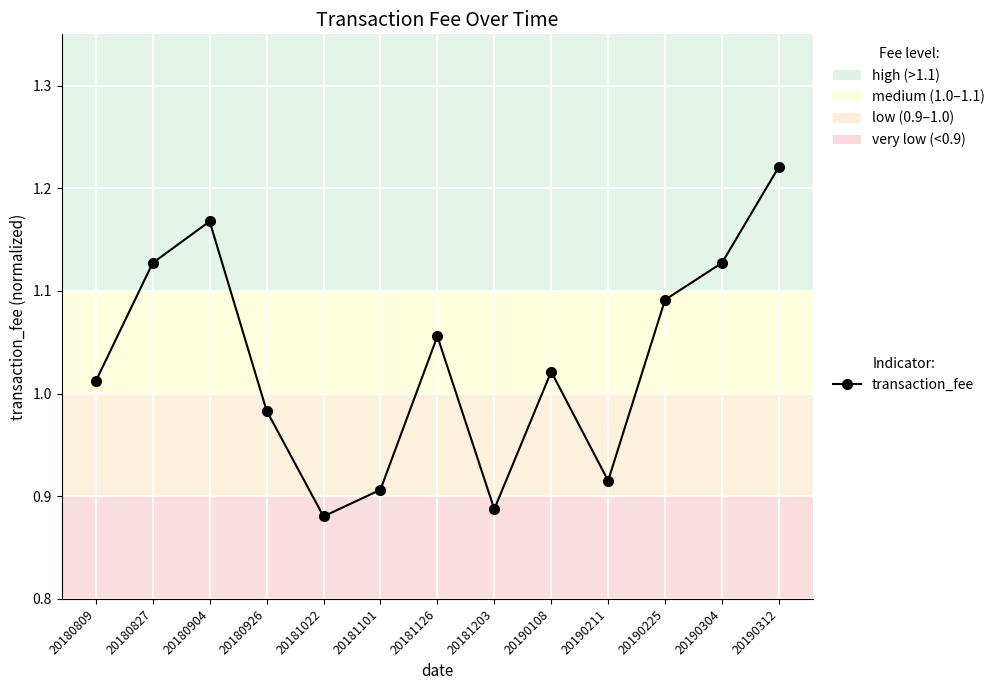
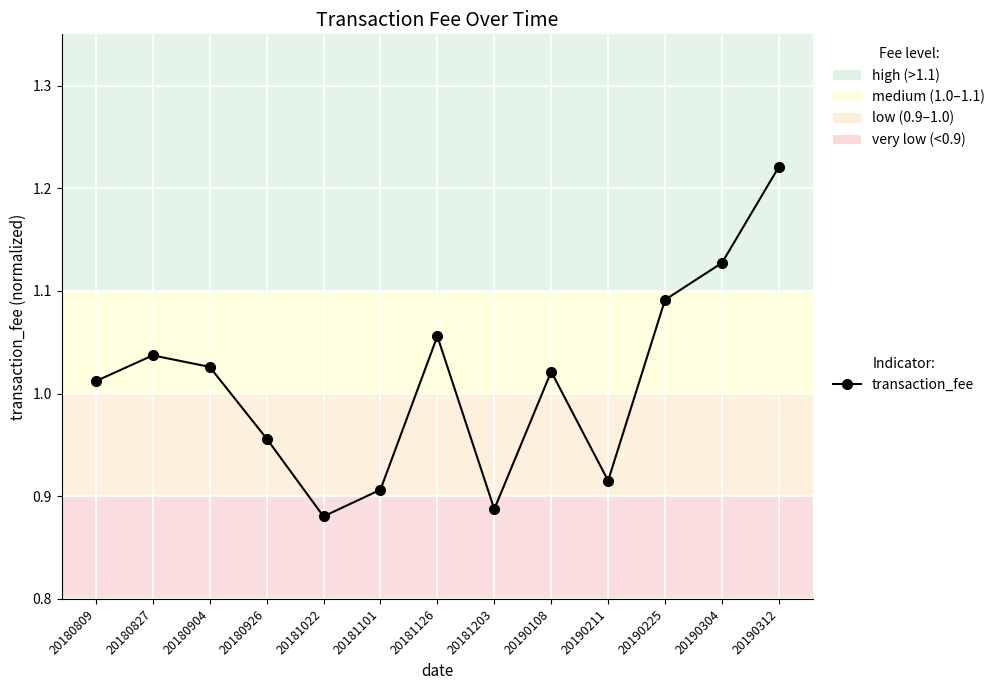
20180827: 1.127 -> 1.037
20180904: 1.168 -> 1.026
20180926: 0.983 -> 0.956
